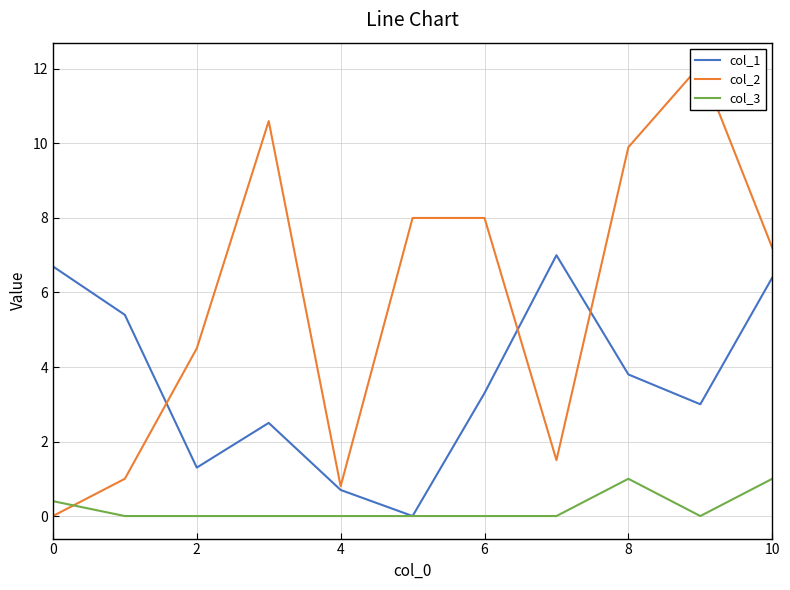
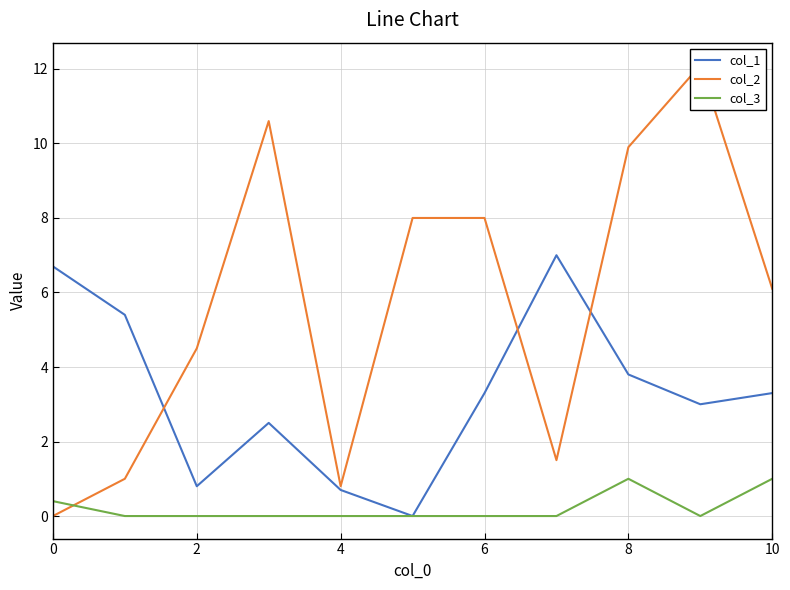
col_1, 2: 1.3 -> 0.8
col_1, 10: 6.4 -> 3.3
col_2, 10: 7.2 -> 6.1
